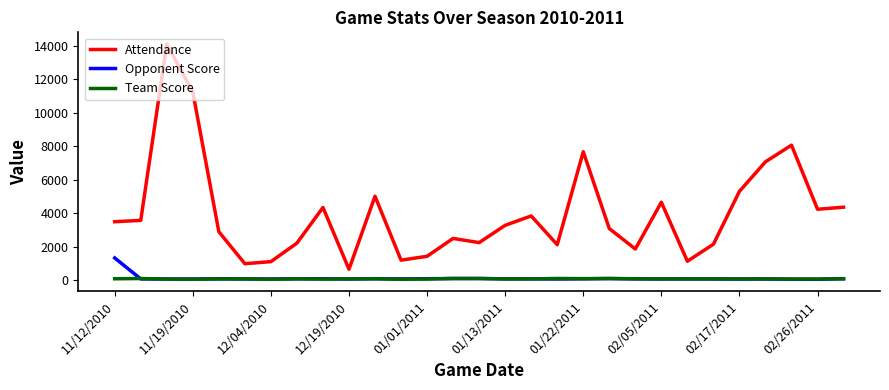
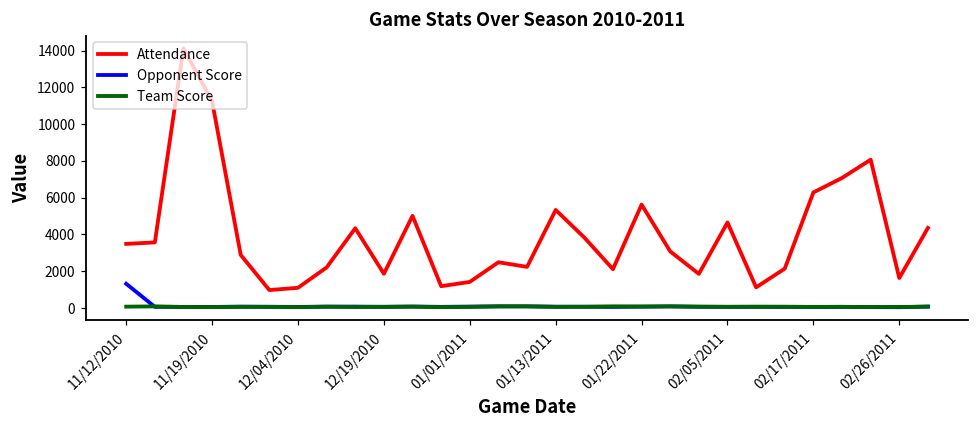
Attendance, 12/19/2010: 600 -> 1900
Attendance, 01/13/2011: 3300 -> 5300
Attendance, 01/22/2011: 7700 -> 5600
Attendance, 02/17/2011: 5300 -> 6300
Attendance, 02/26/2011: 4200 -> 1600
